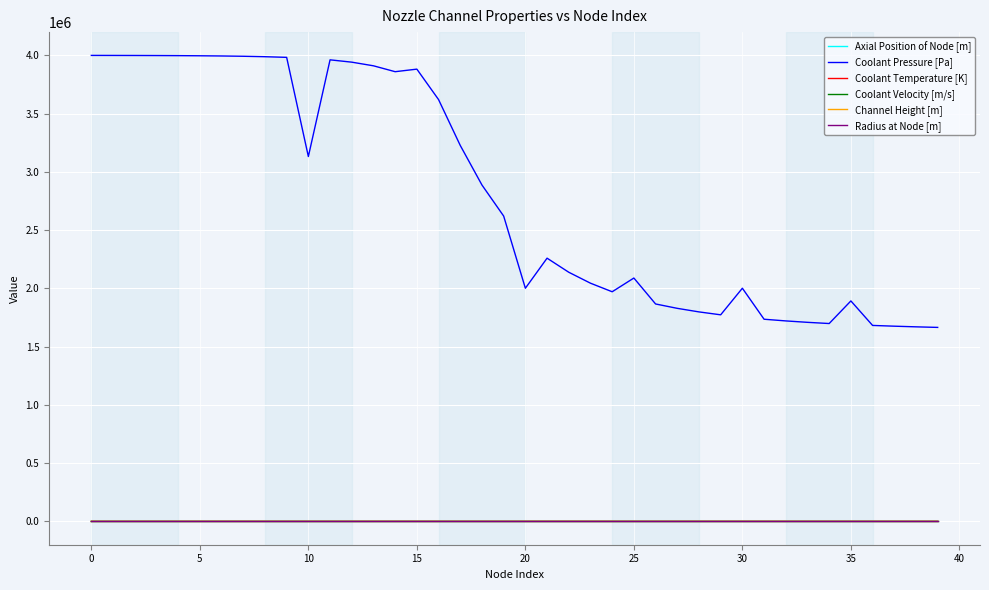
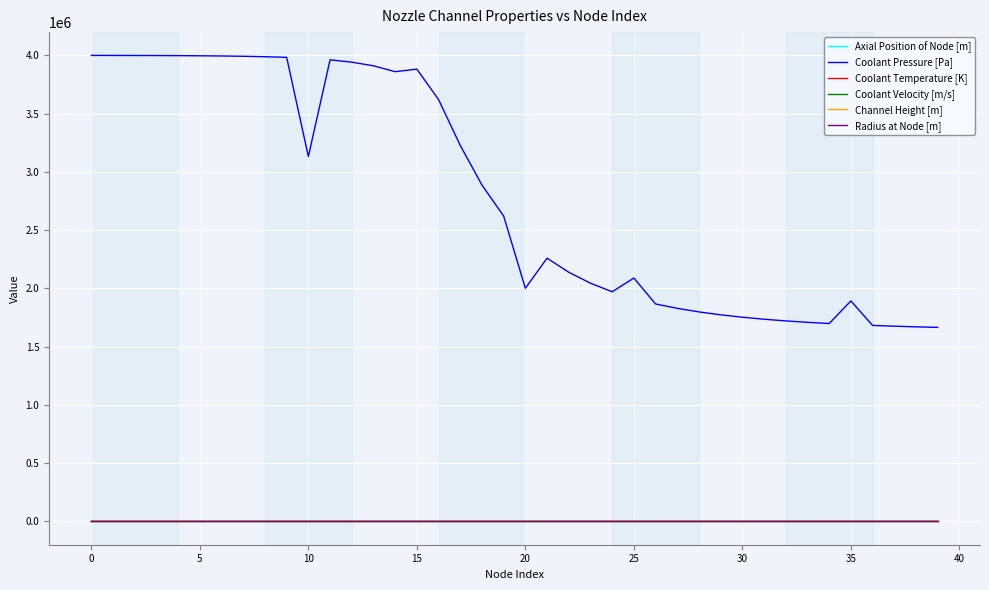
Coolant Pressure [Pa], 30: 2000000 -> 1750000
